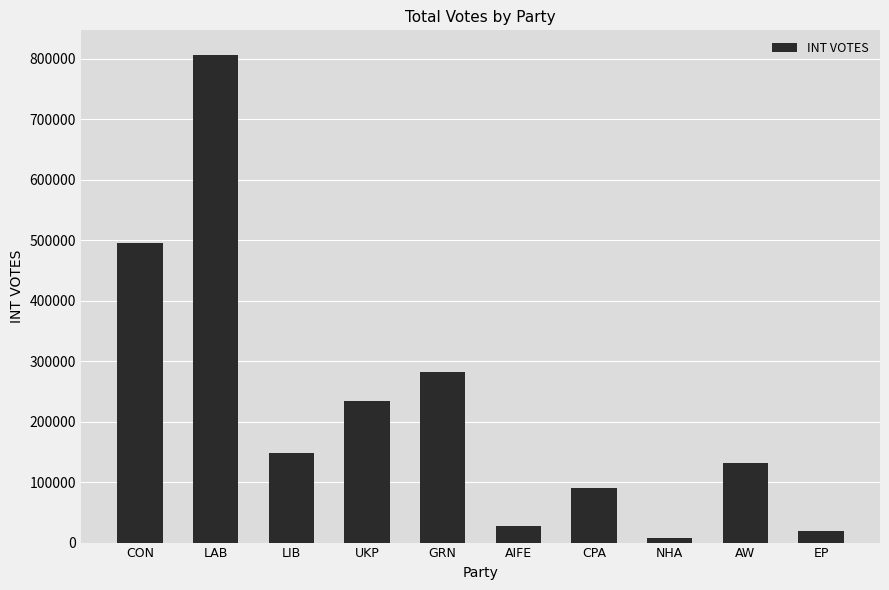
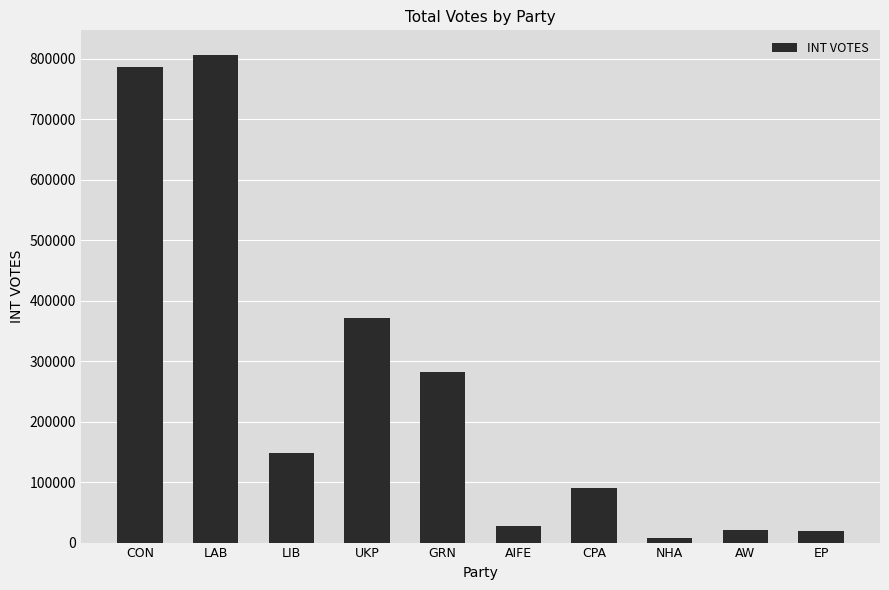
CON: 500000 -> 790000
UKP: 230000 -> 370000
AW: 130000 -> 20000
